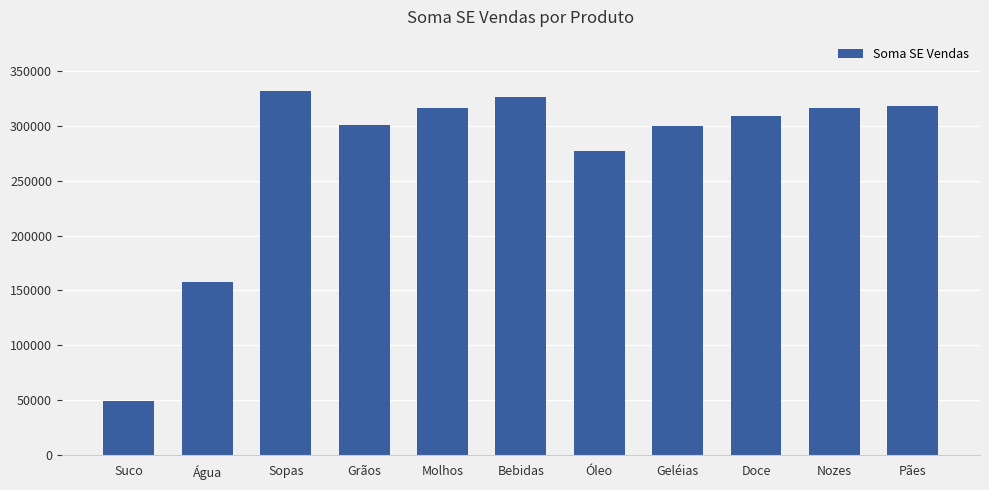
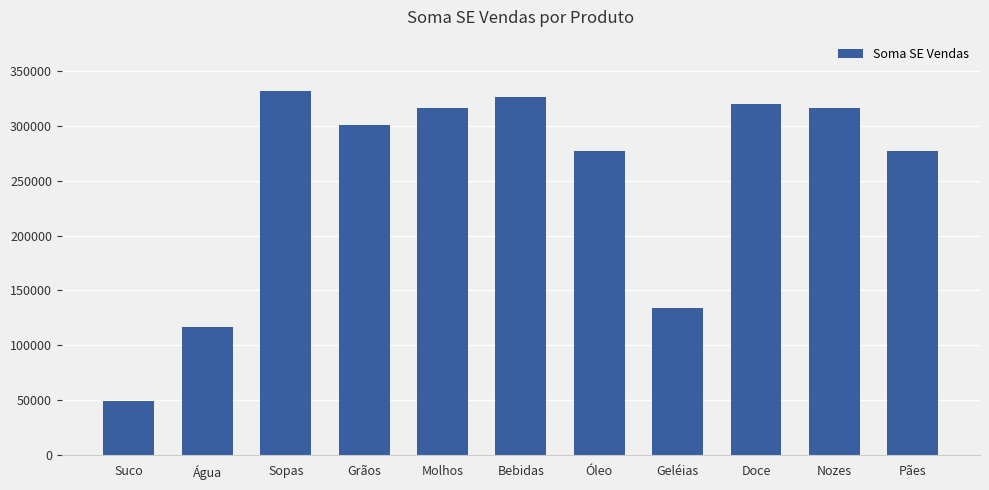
Água: 158000 -> 117000
Geléias: 300000 -> 134000
Doce: 309000 -> 319000
Pães: 318000 -> 277000
